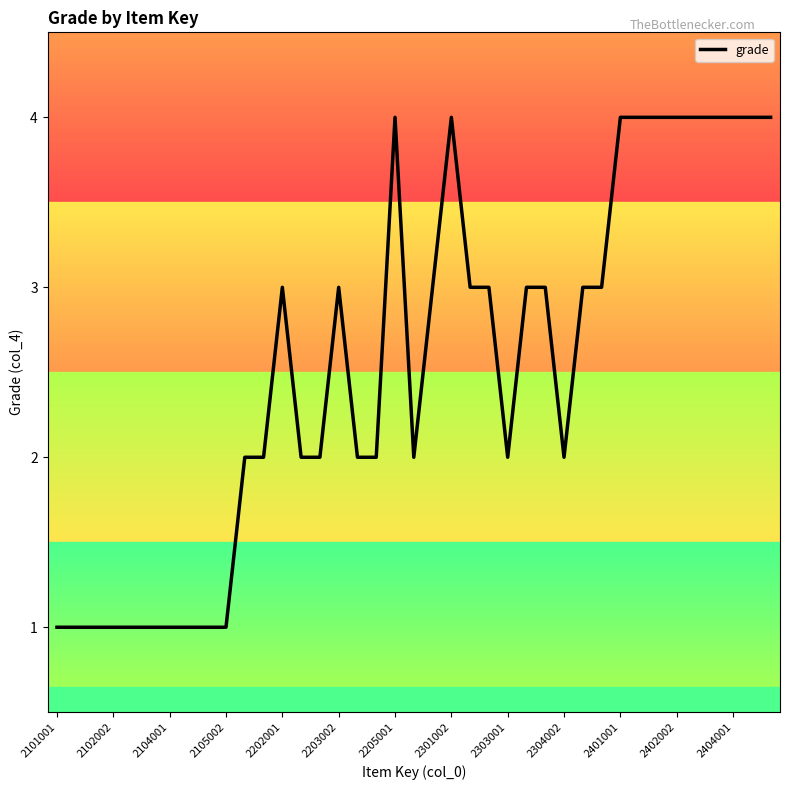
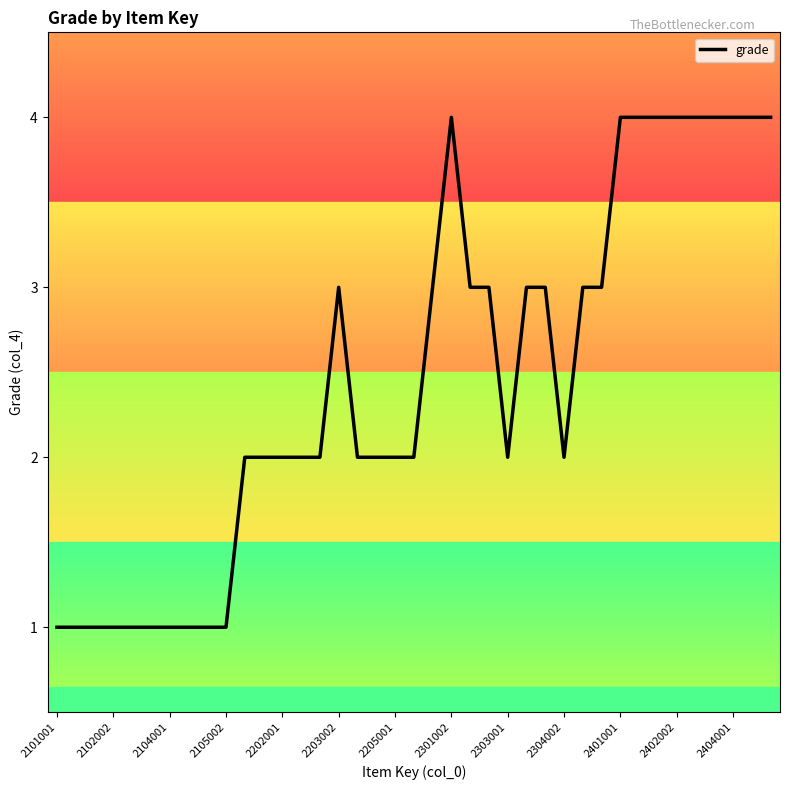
2202001: 3 -> 2
2205001: 4 -> 2
